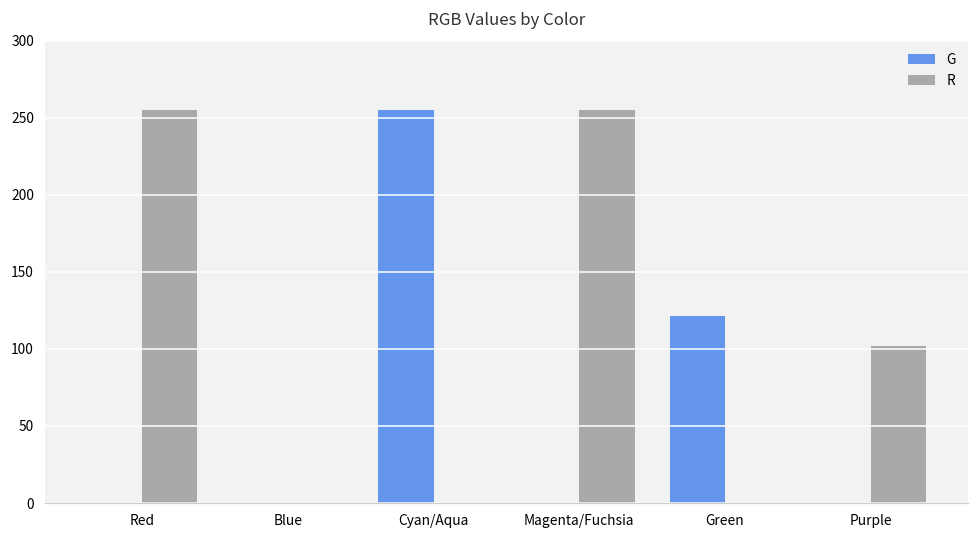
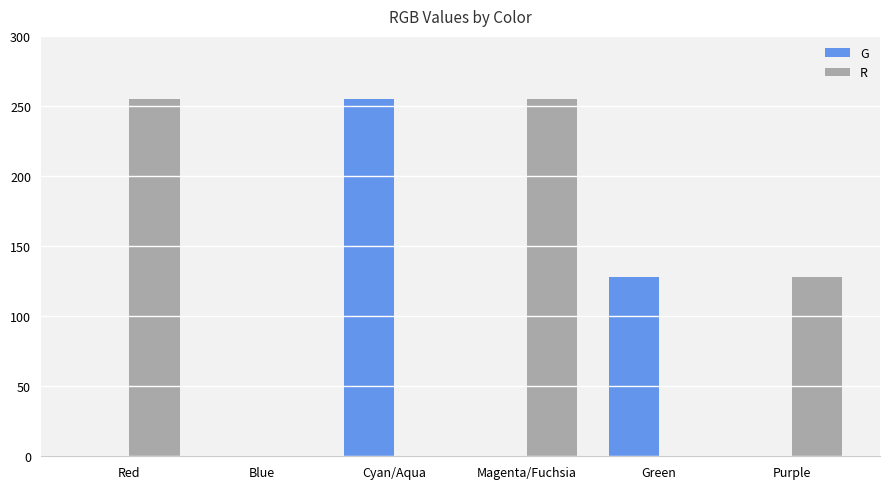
G, Green: 121 -> 128
R, Purple: 102 -> 128
